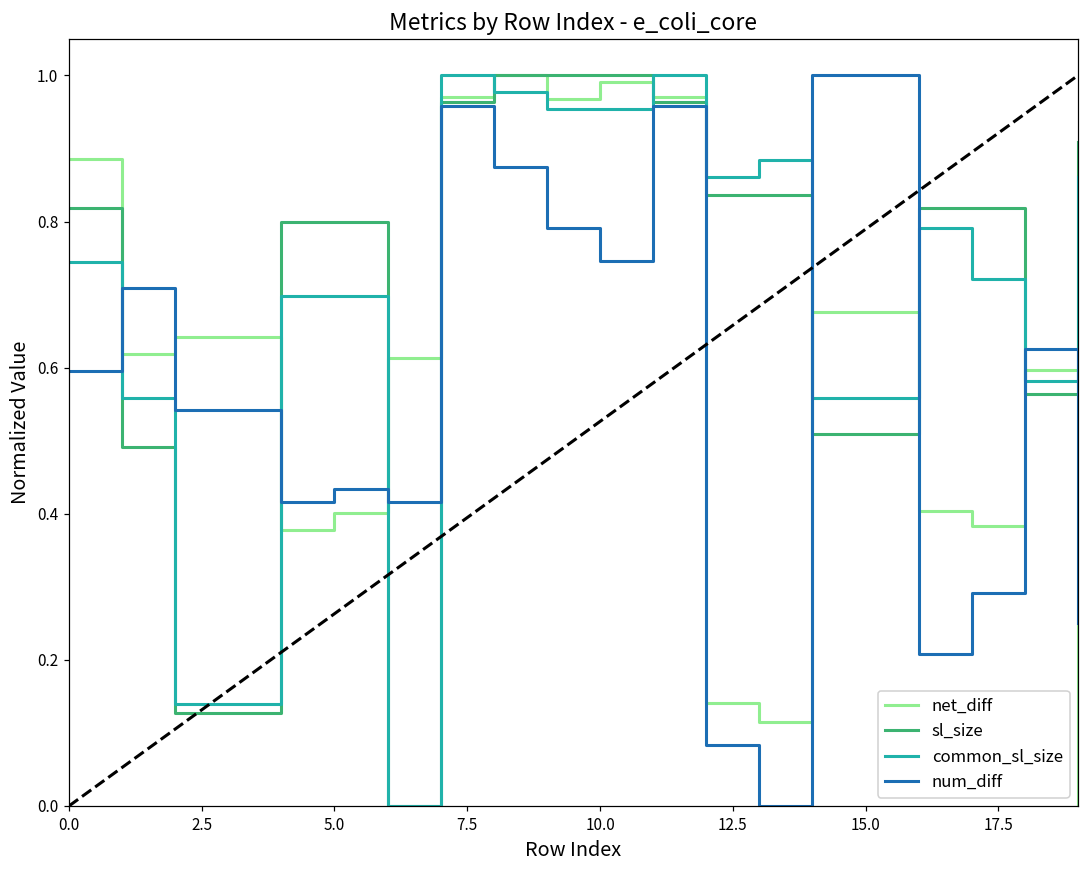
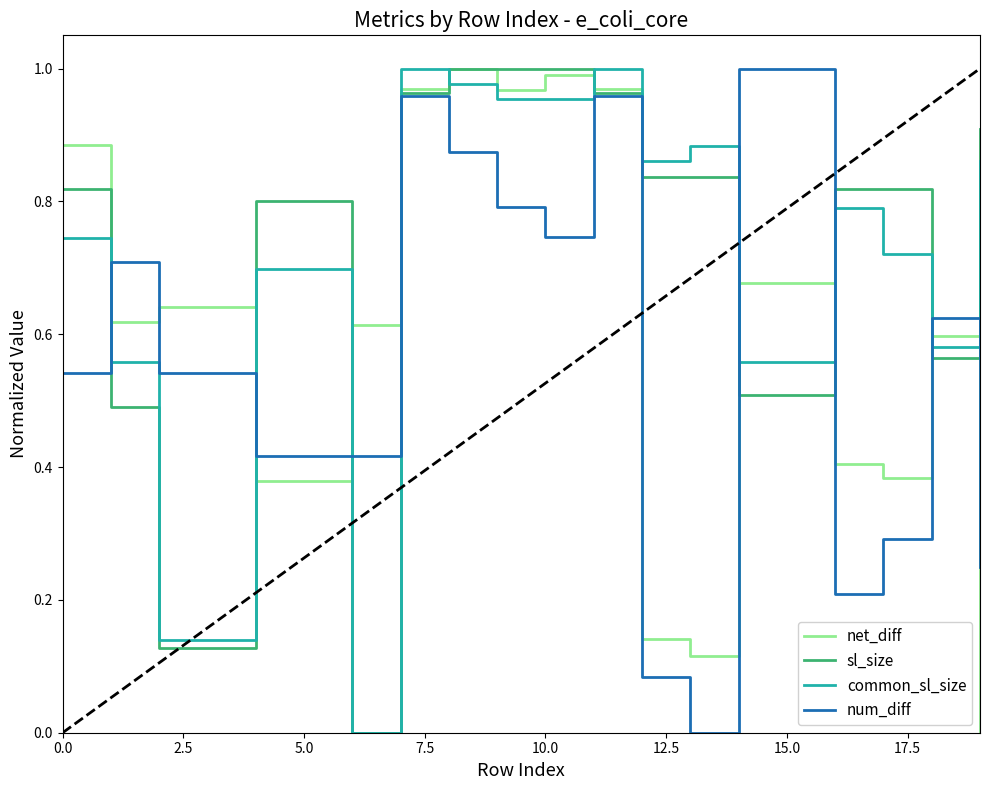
num_diff, 0.0: 0.60 -> 0.54
net_diff, 5.0: 0.40 -> 0.38
num_diff, 5.0: 0.43 -> 0.42
